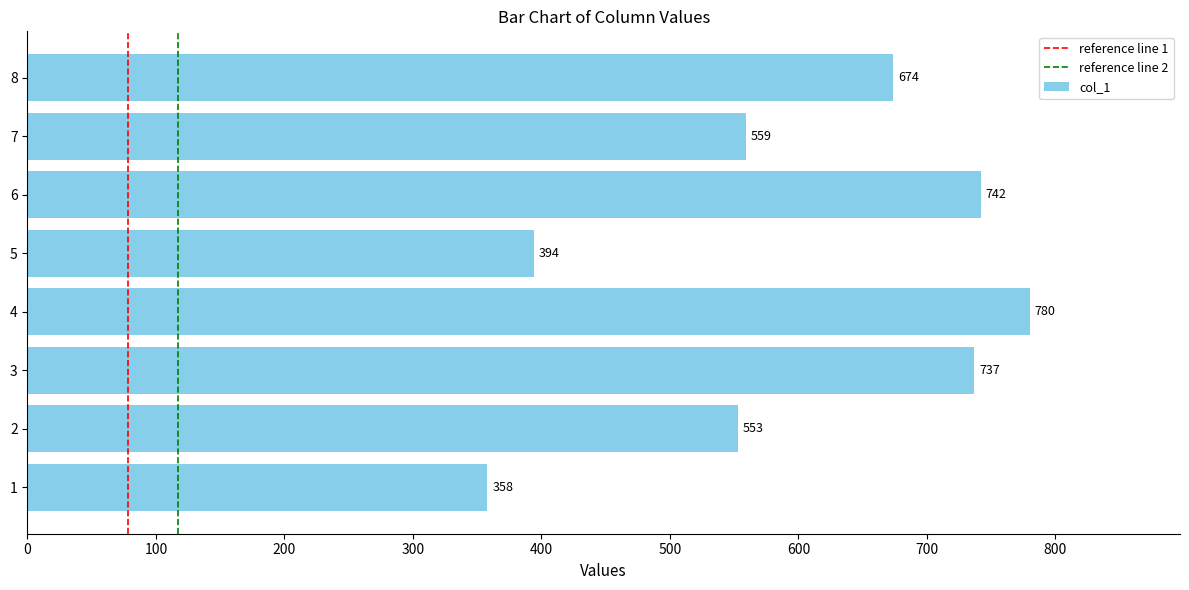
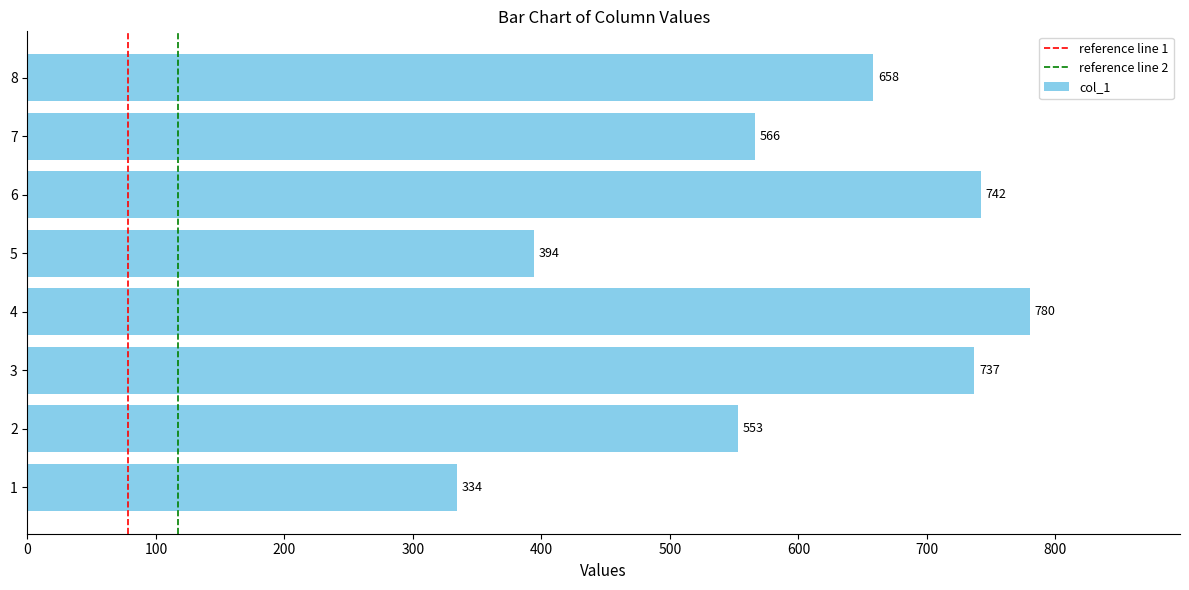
8: 674 -> 658
7: 559 -> 566
1: 358 -> 334
